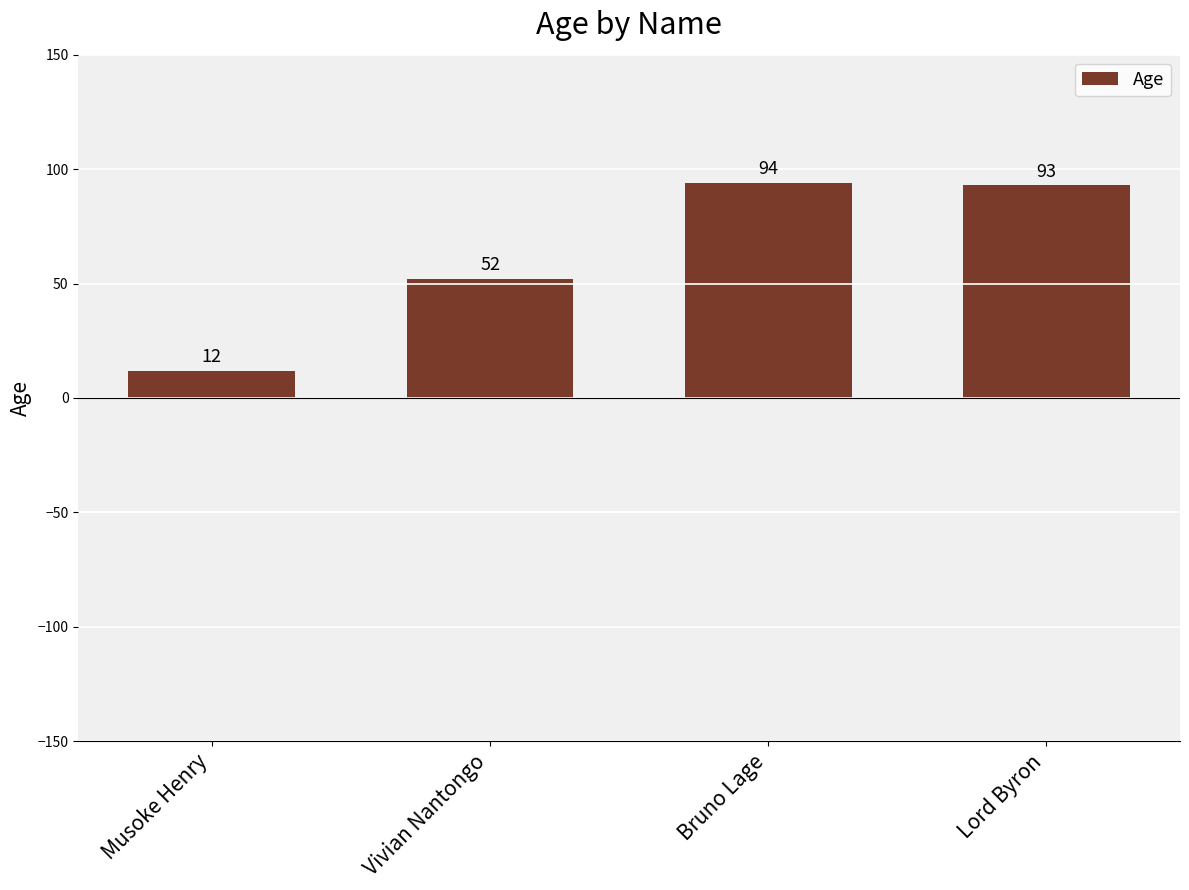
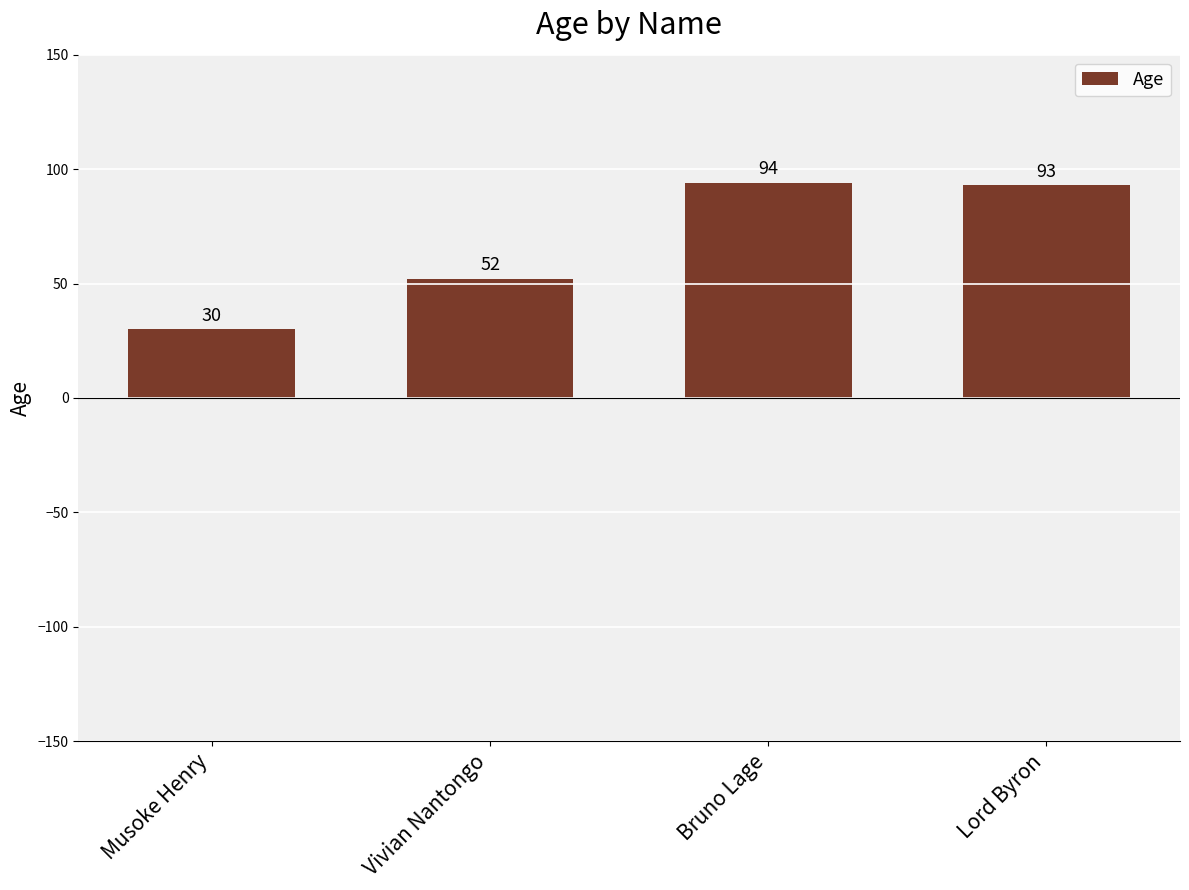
Musoke Henry: 12 -> 30
